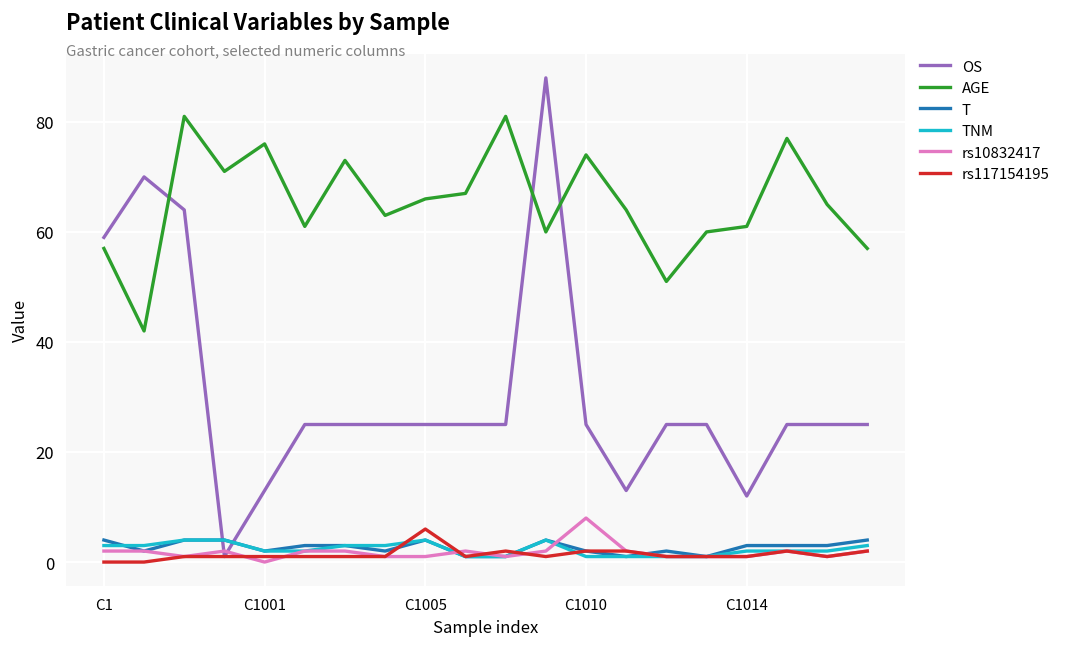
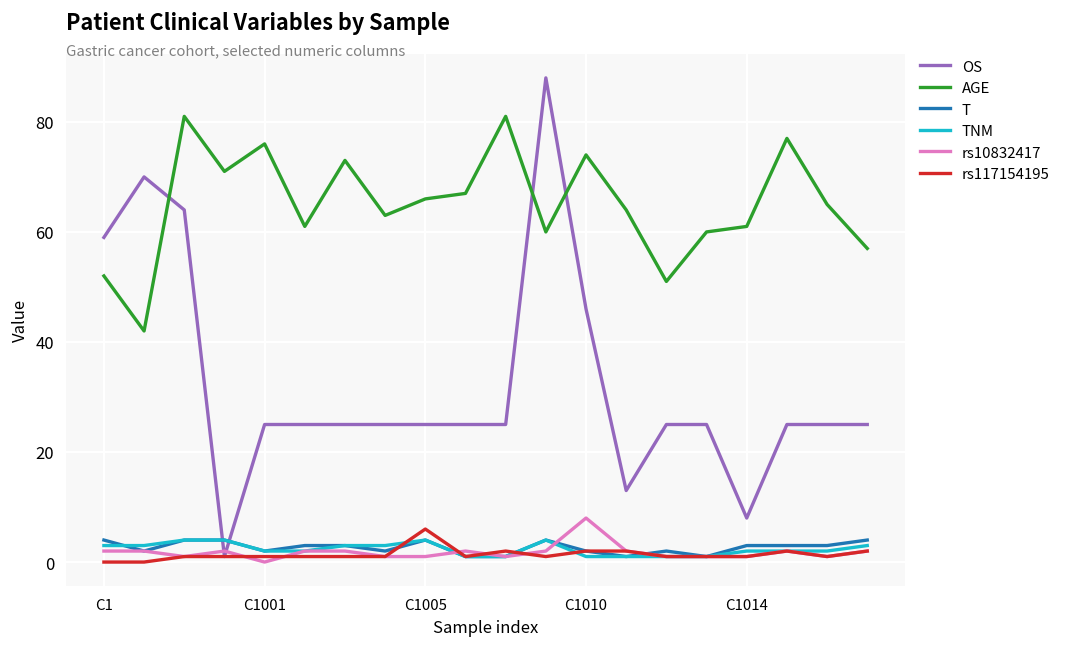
AGE, C1: 57 -> 52
OS, C1001: 13 -> 25
OS, C1010: 25 -> 46
OS, C1014: 12 -> 8
